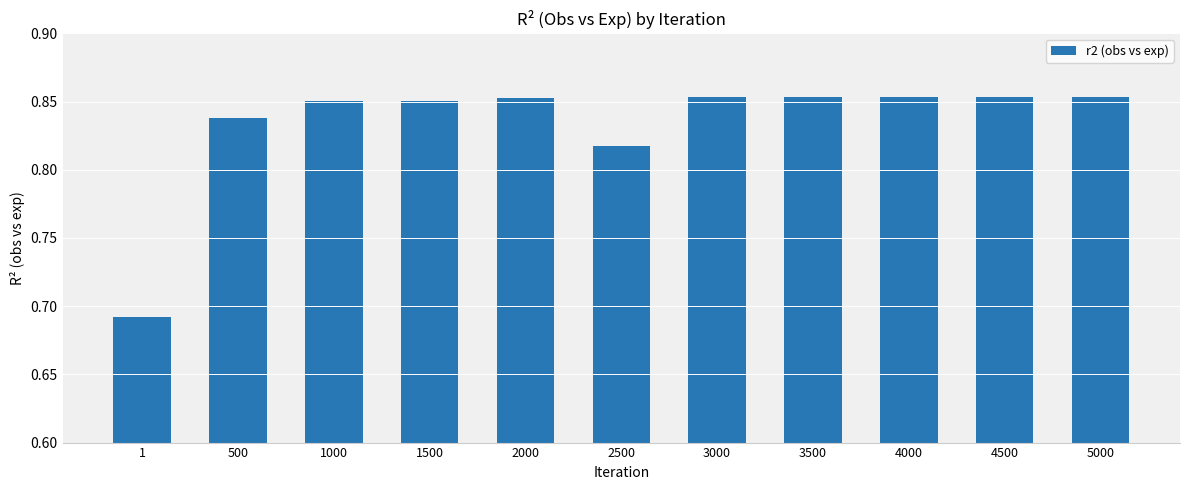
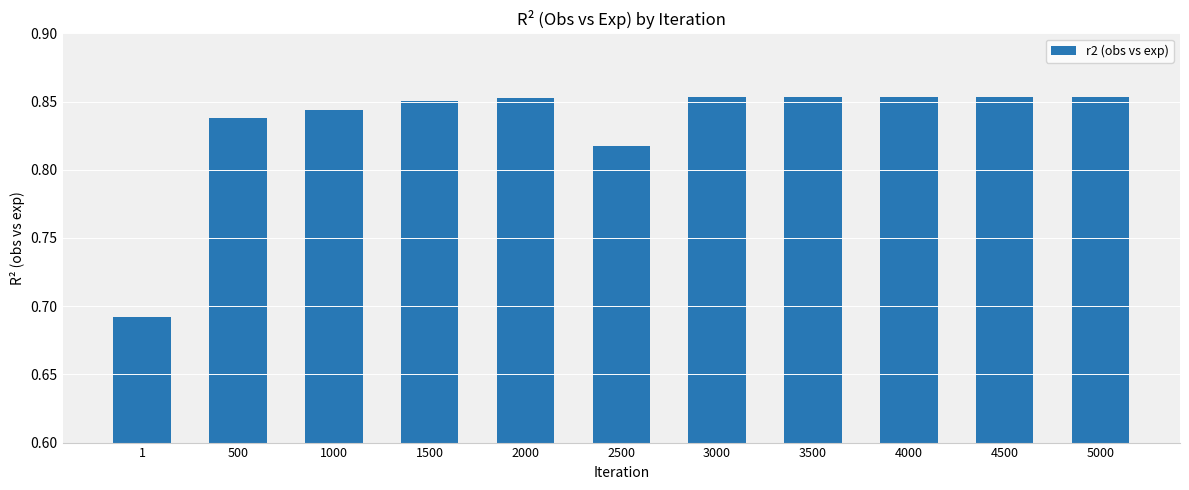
1000: 0.851 -> 0.843
